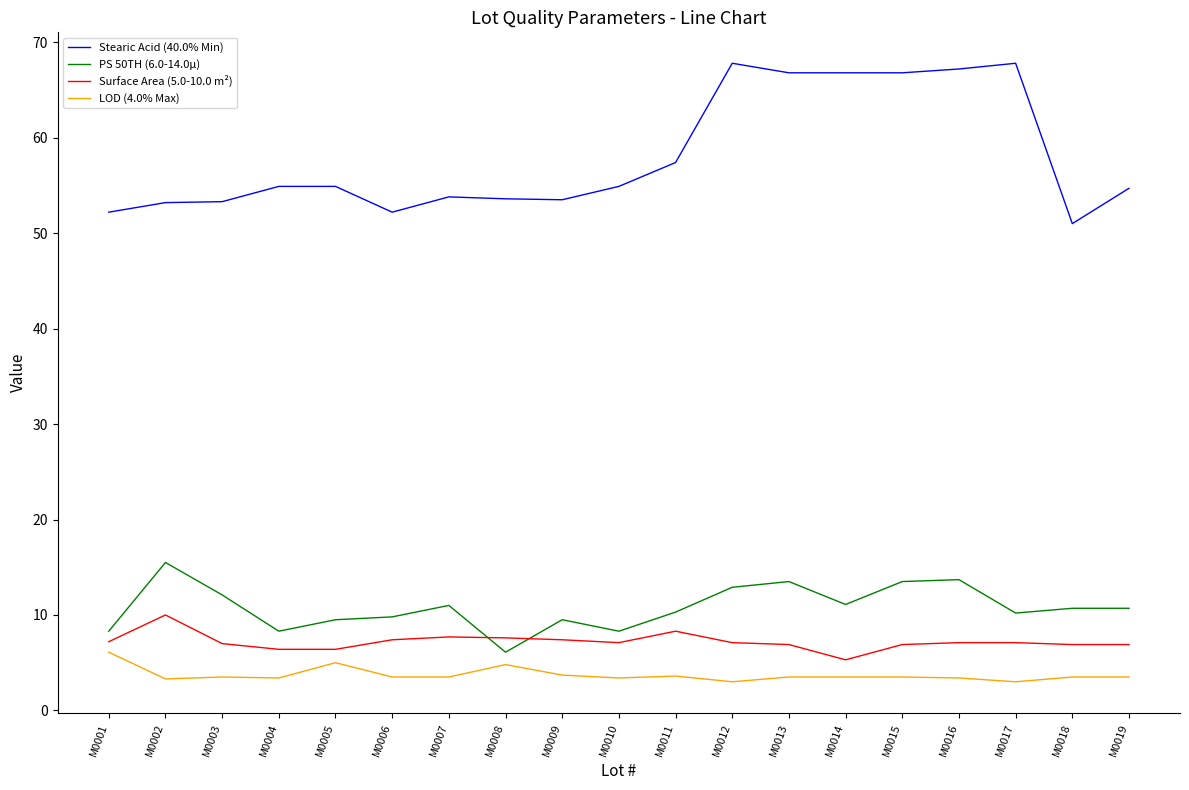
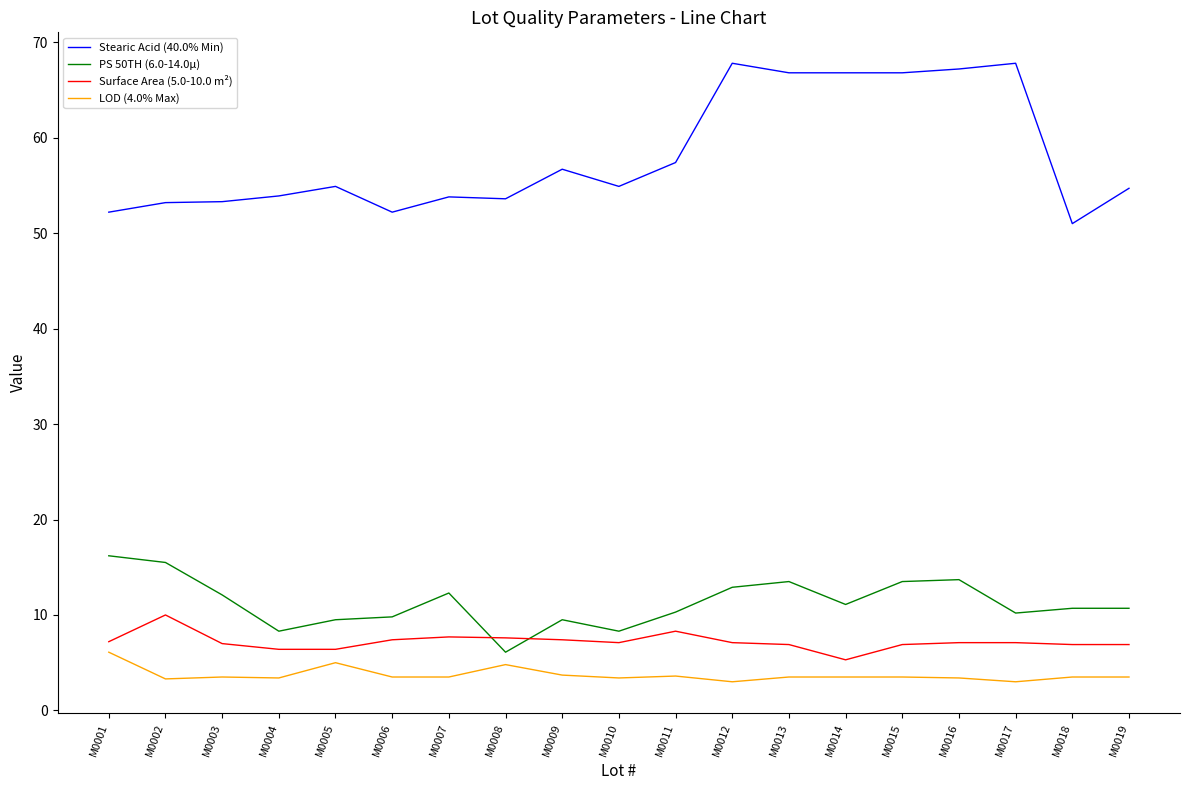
PS 50TH (6.0-14.0µ), M0001: 8 -> 16
Stearic Acid (40.0% Min), M0004: 55 -> 54
PS 50TH (6.0-14.0µ), M0007: 11 -> 12
Stearic Acid (40.0% Min), M0009: 54 -> 57
